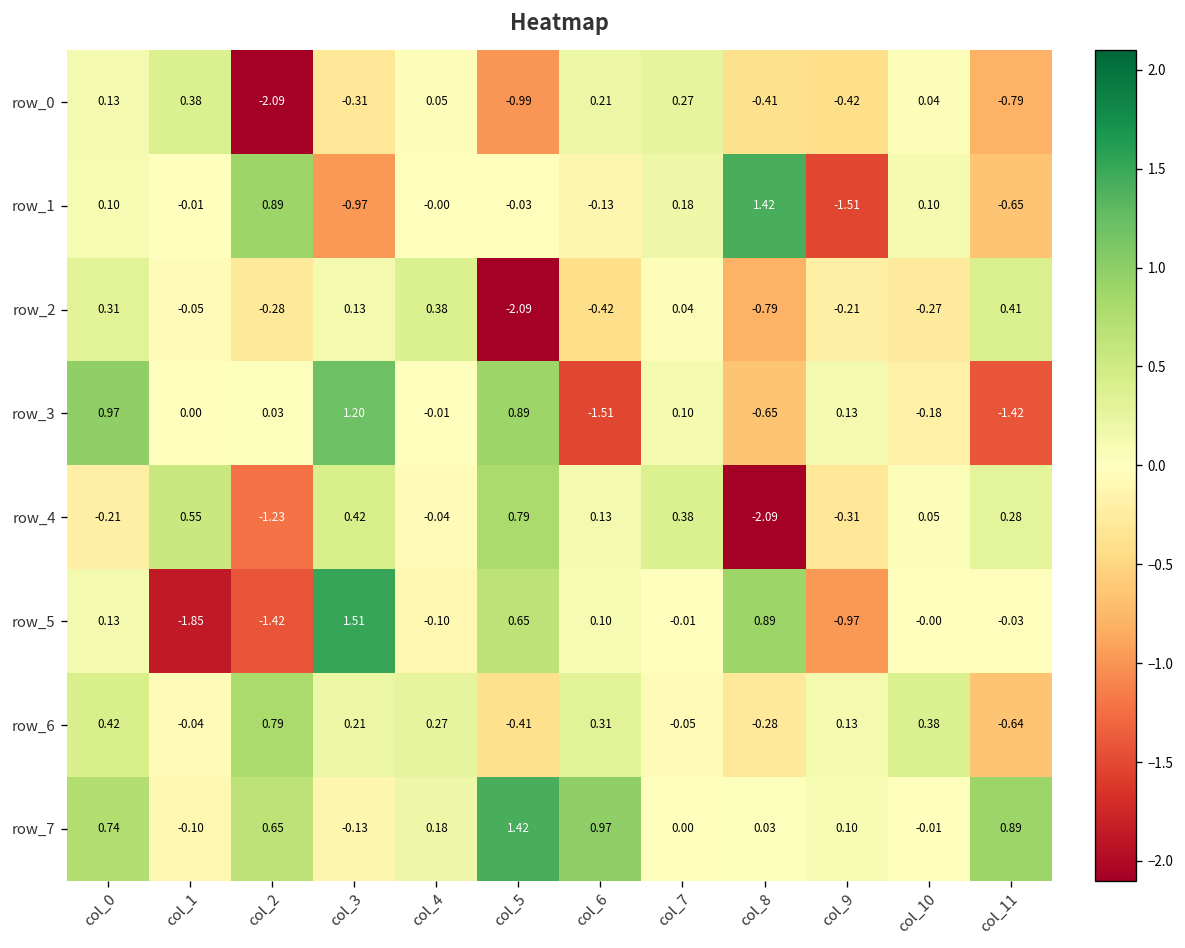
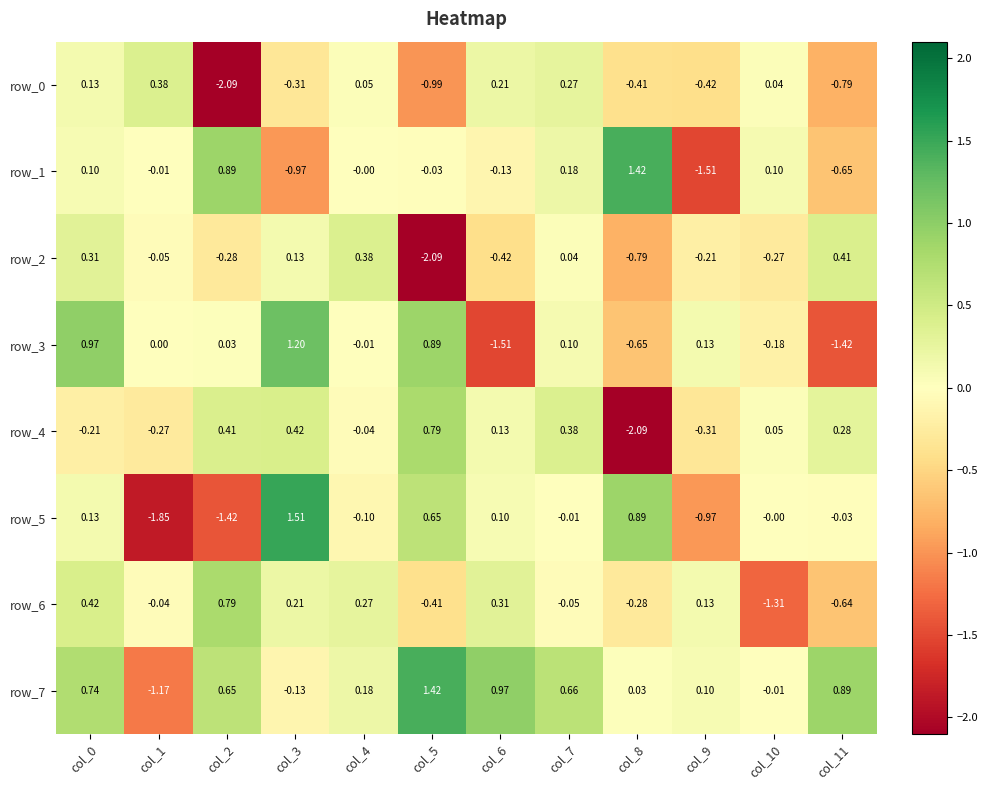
row_4, col_1: 0.55 -> -0.27
row_4, col_2: -1.23 -> 0.41
row_6, col_10: 0.38 -> -1.31
row_7, col_1: -0.10 -> -1.17
row_7, col_7: 0.00 -> 0.66
